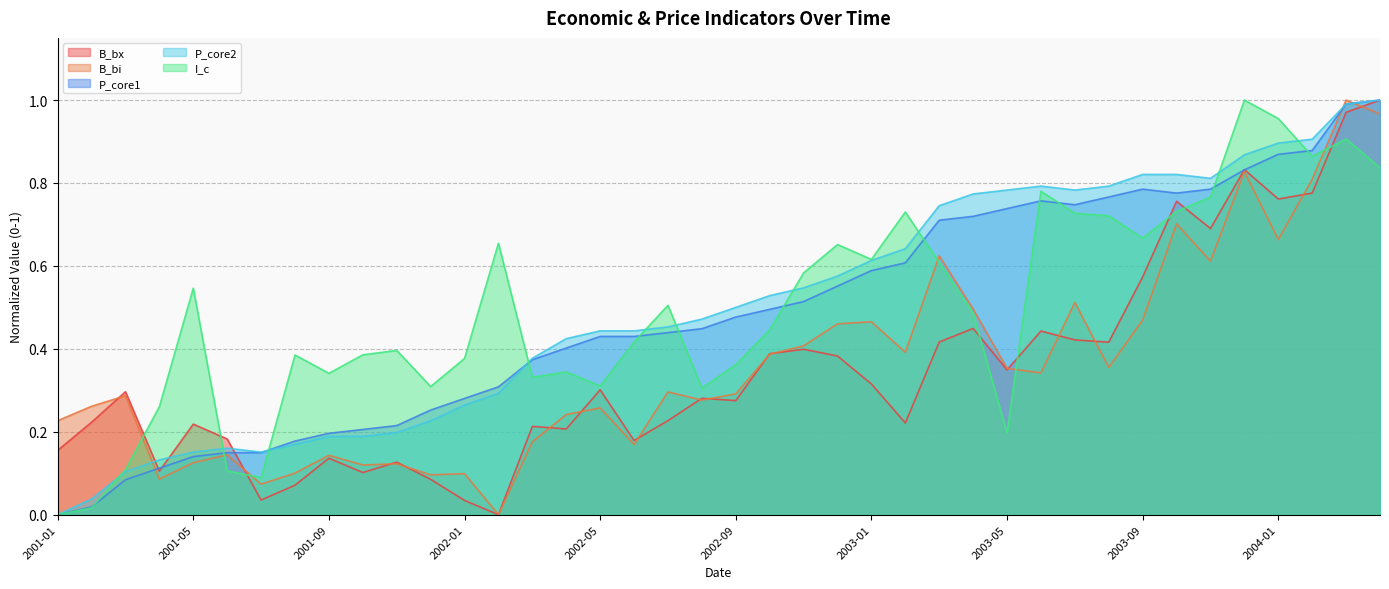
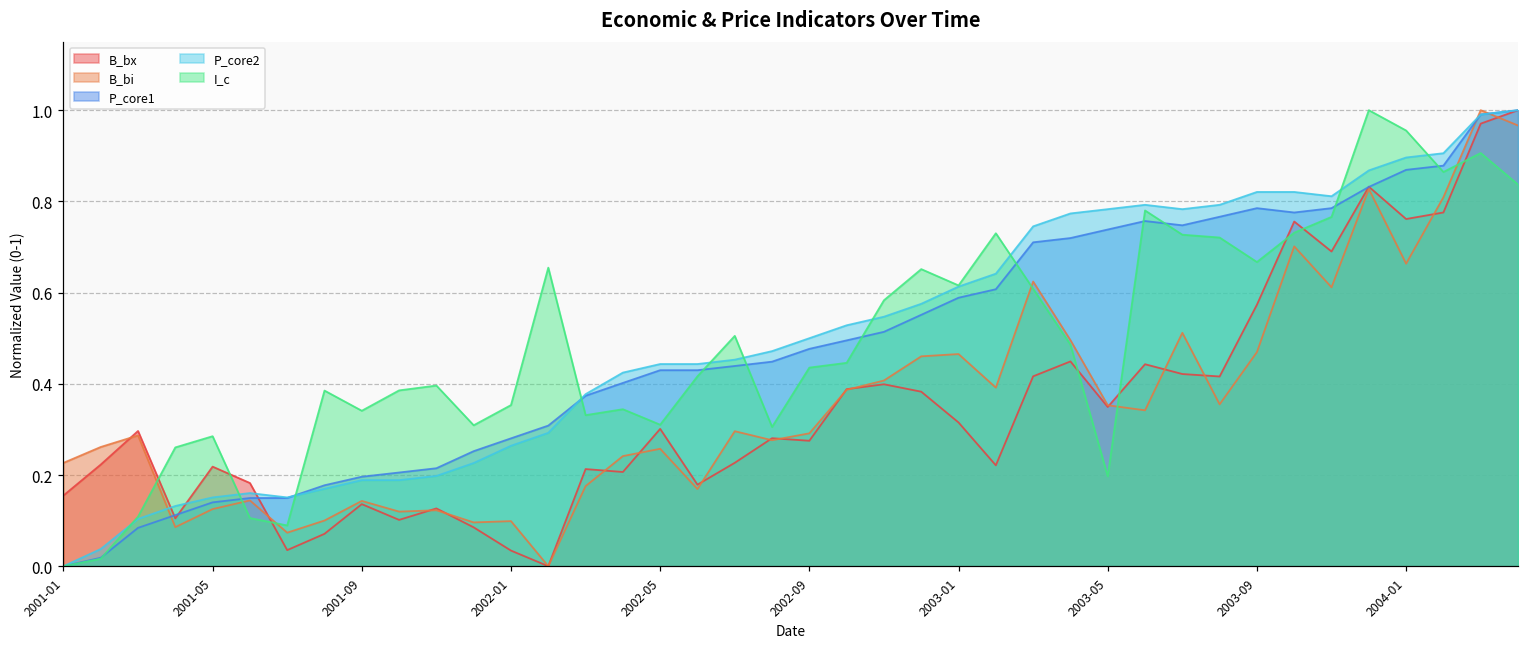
I_c, 2001-05: 0.55 -> 0.29
I_c, 2002-01: 0.38 -> 0.35
I_c, 2002-09: 0.36 -> 0.44
